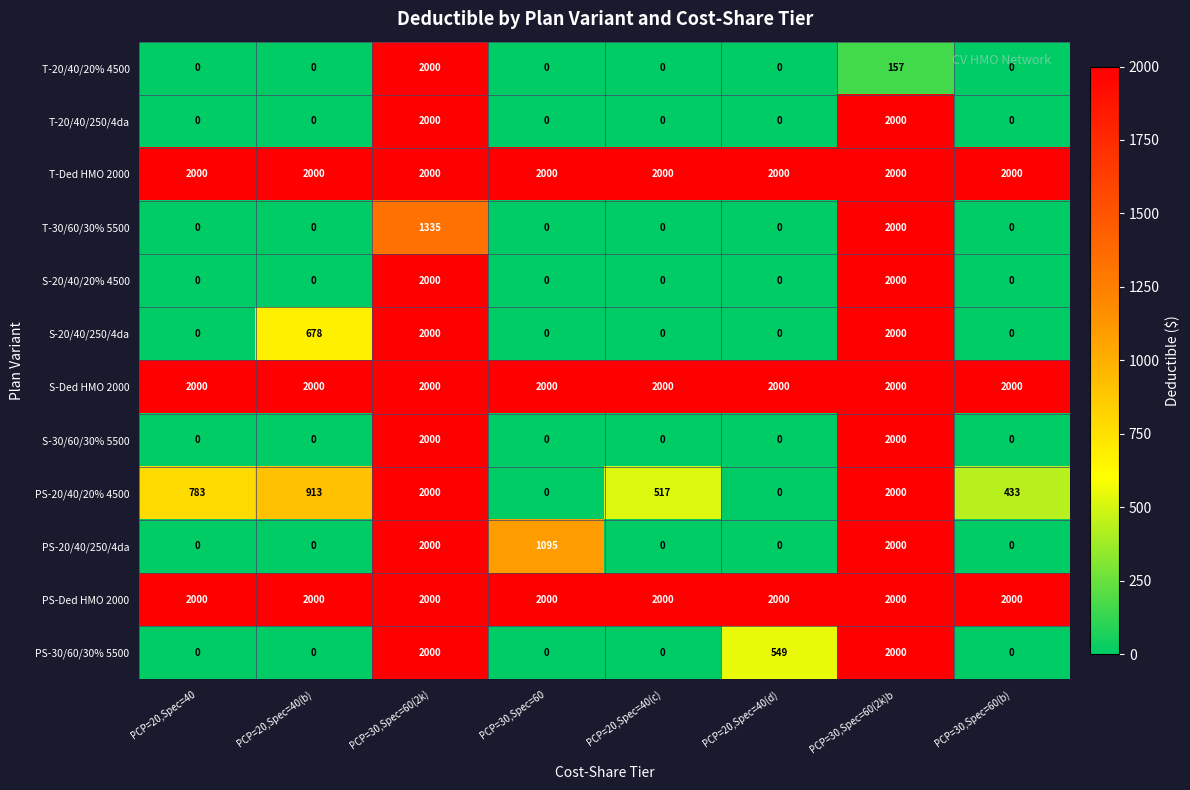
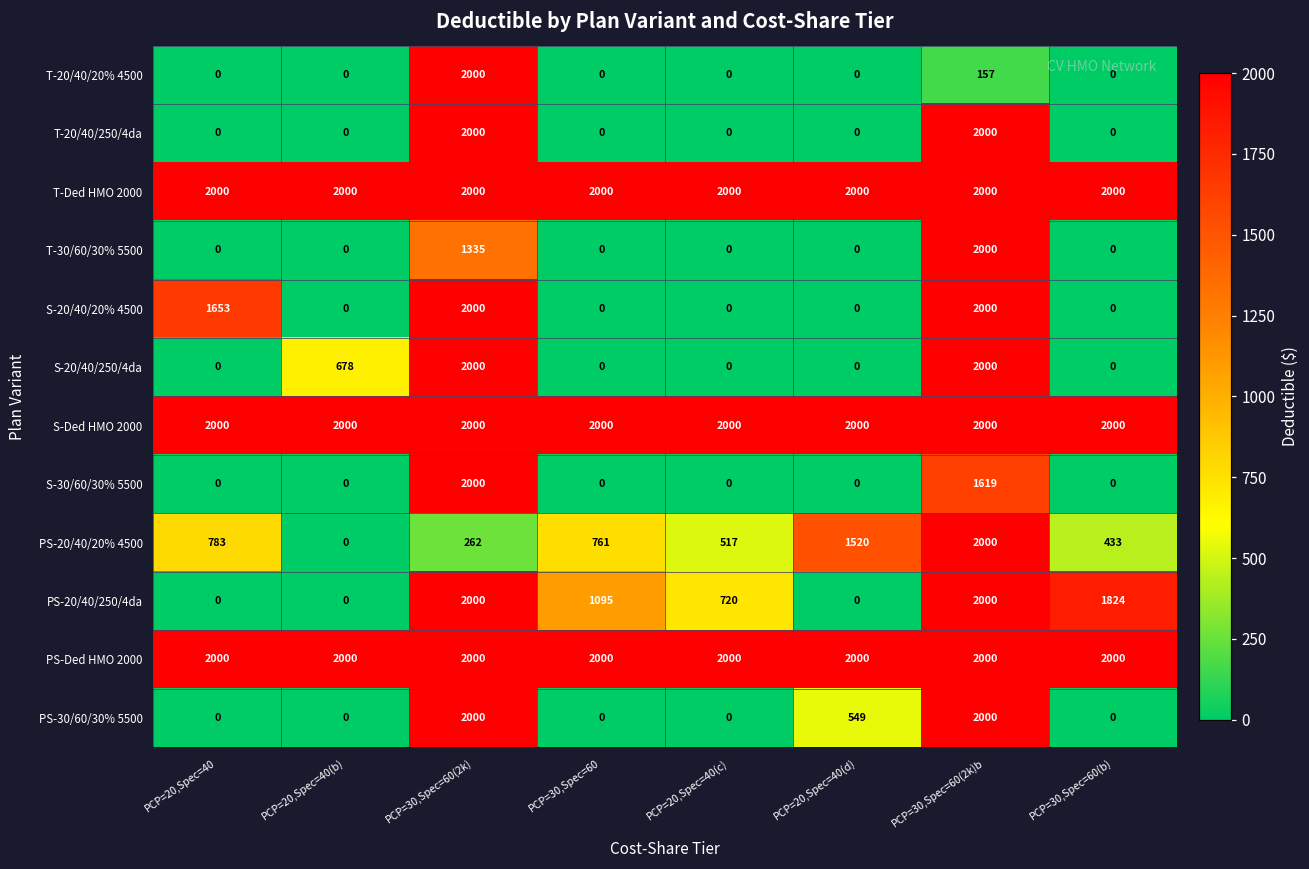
S-20/40/20% 4500, PCP=20,Spec=40: 0 -> 1653
S-30/60/30% 5500, PCP=30,Spec=60(2k)b: 2000 -> 1619
PS-20/40/20% 4500, PCP=20,Spec=40(b): 913 -> 0
PS-20/40/20% 4500, PCP=30,Spec=60(2k): 2000 -> 262
PS-20/40/20% 4500, PCP=30,Spec=60: 0 -> 761
PS-20/40/20% 4500, PCP=20,Spec=40(d): 0 -> 1520
PS-20/40/250/4da, PCP=20,Spec=40(c): 0 -> 720
PS-20/40/250/4da, PCP=30,Spec=60(b): 0 -> 1824
